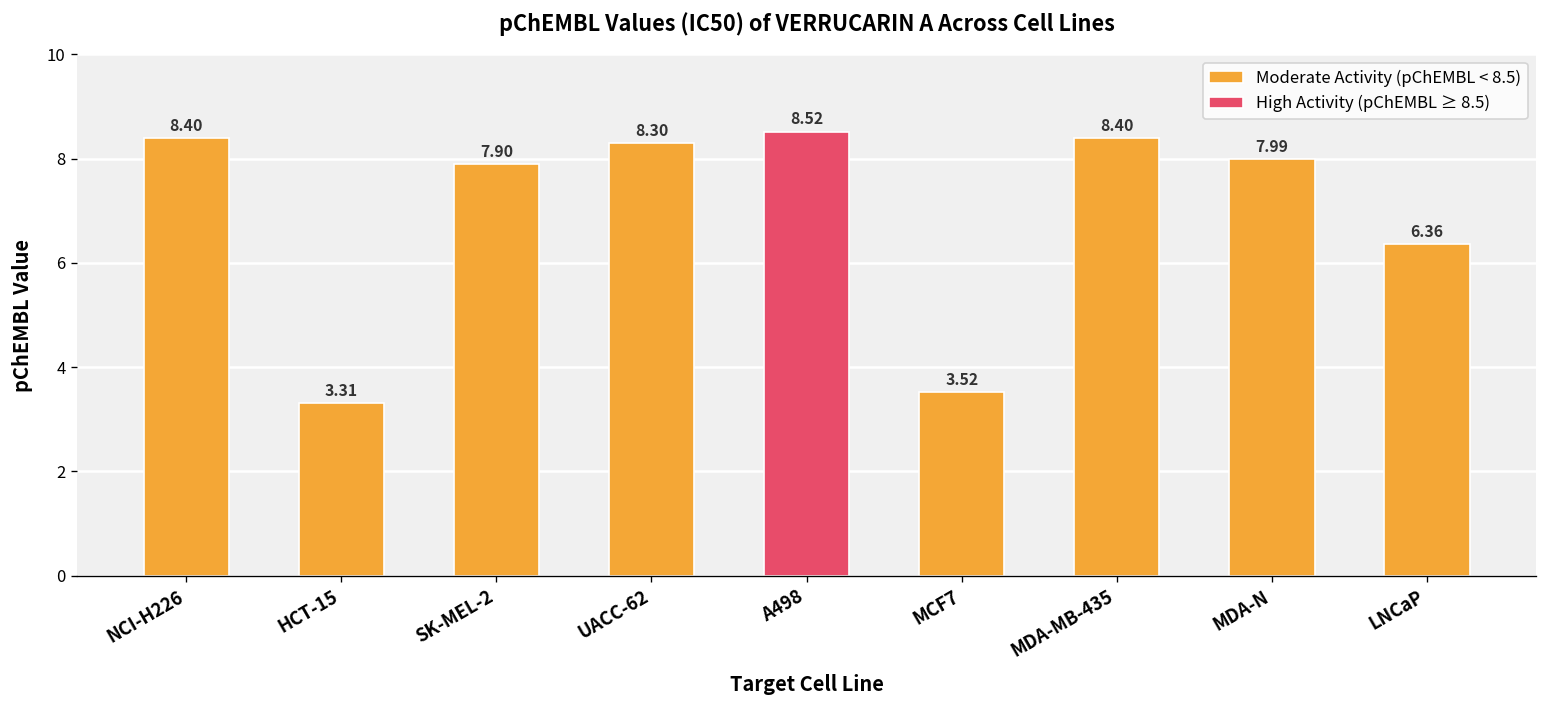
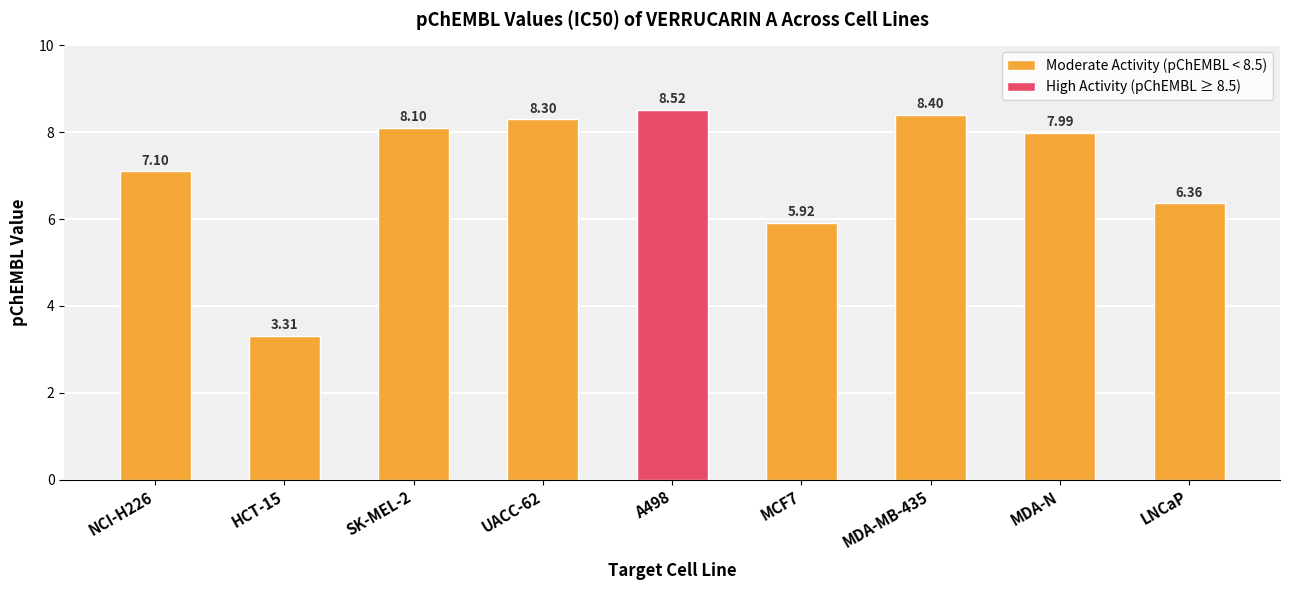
NCI-H226: 8.40 -> 7.10
SK-MEL-2: 7.90 -> 8.10
MCF7: 3.52 -> 5.92
